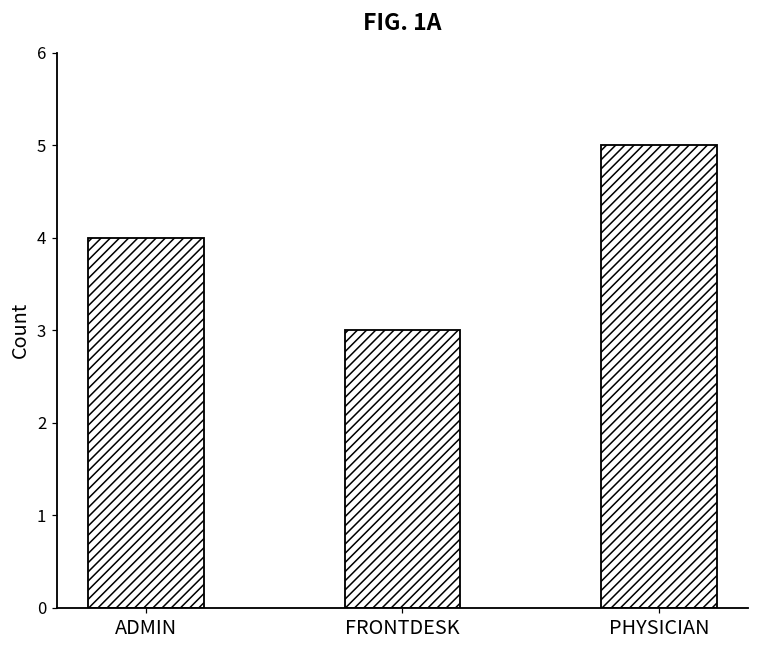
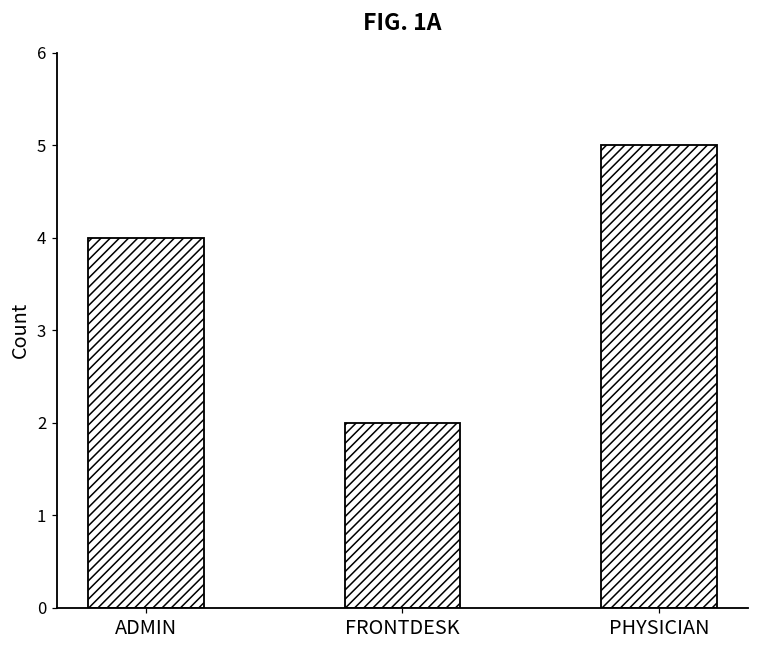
FRONTDESK: 3 -> 2
